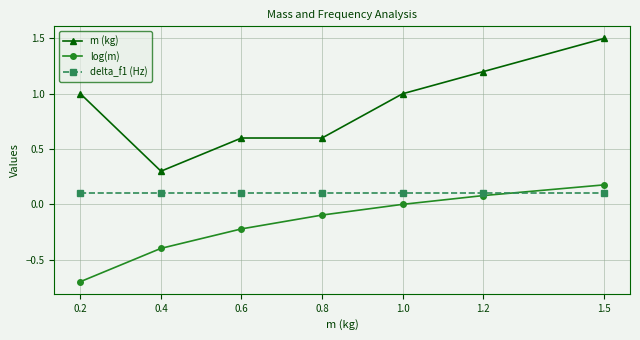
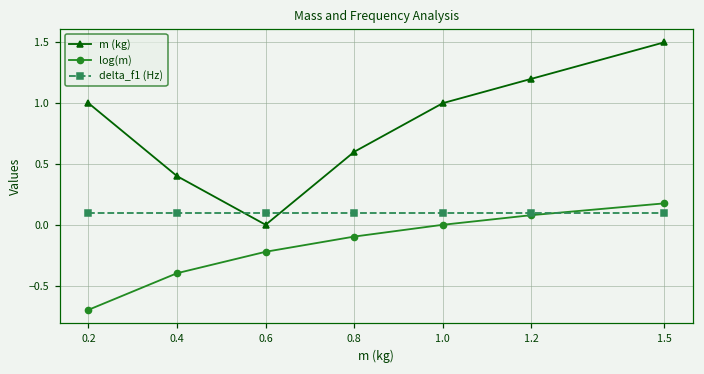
m (kg), 0.4: 0.3 -> 0.4
m (kg), 0.6: 0.6 -> 0.0
